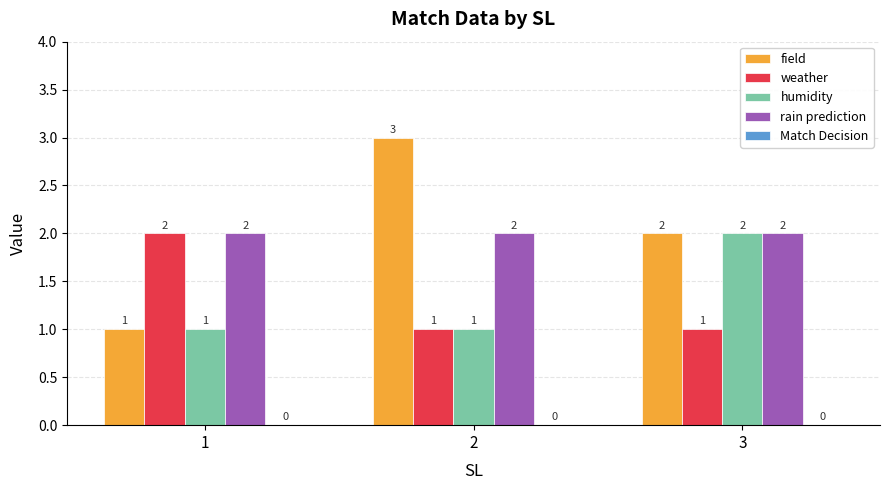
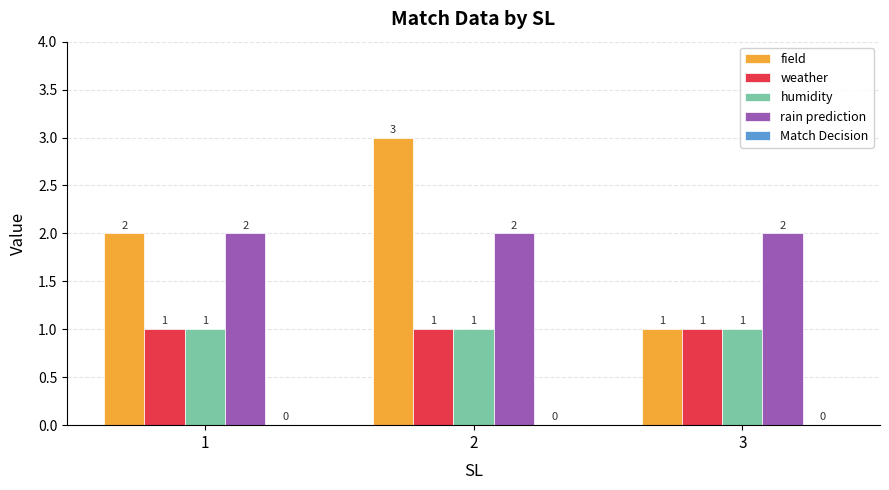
field, 1: 1 -> 2
weather, 1: 2 -> 1
field, 3: 2 -> 1
humidity, 3: 2 -> 1
